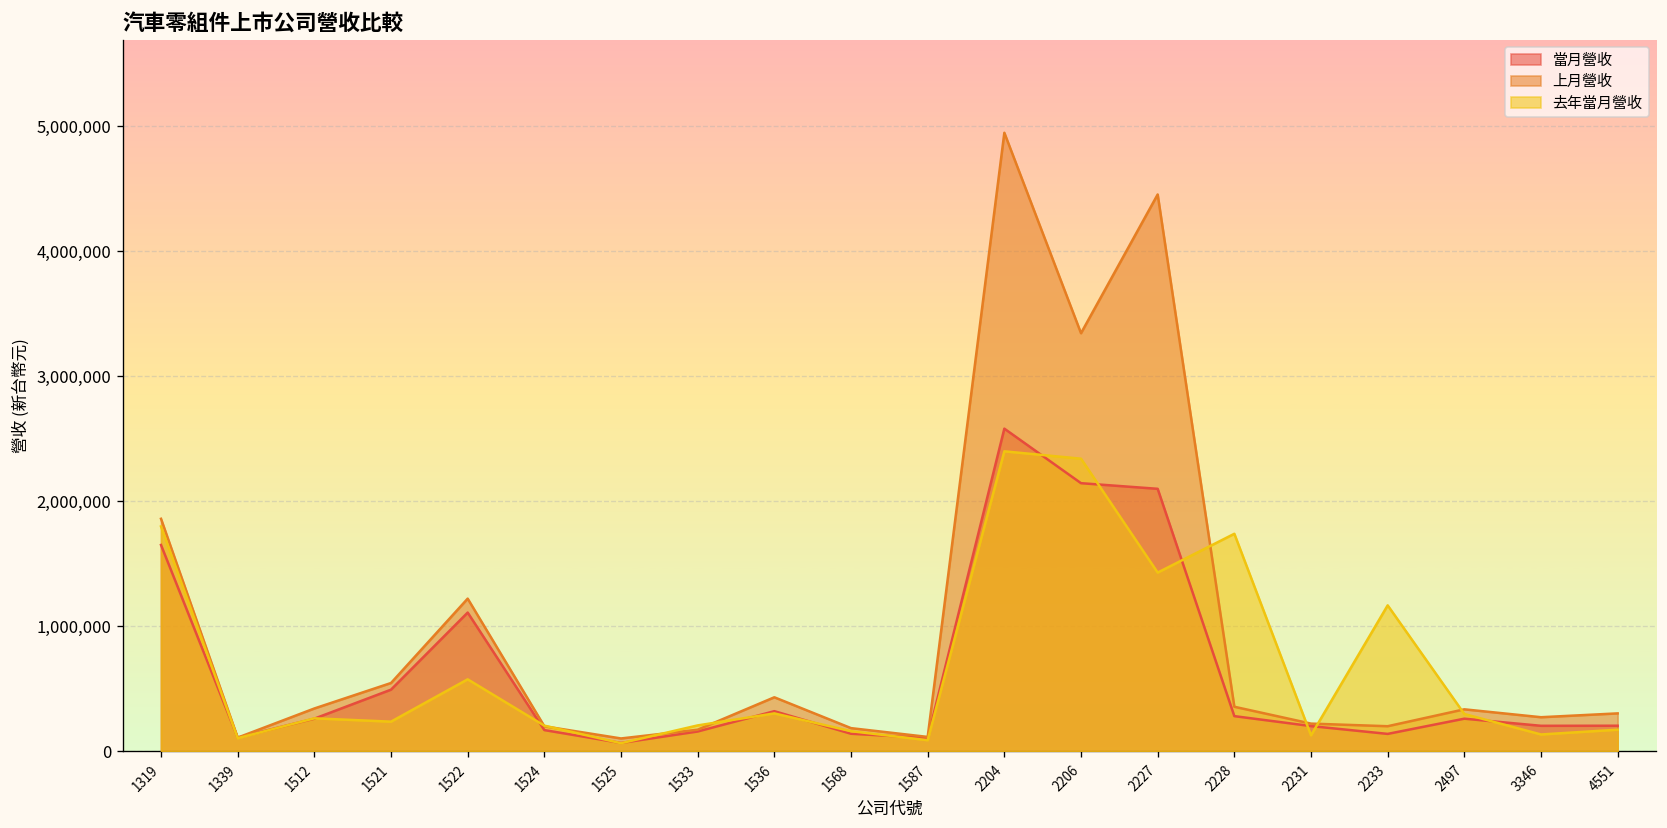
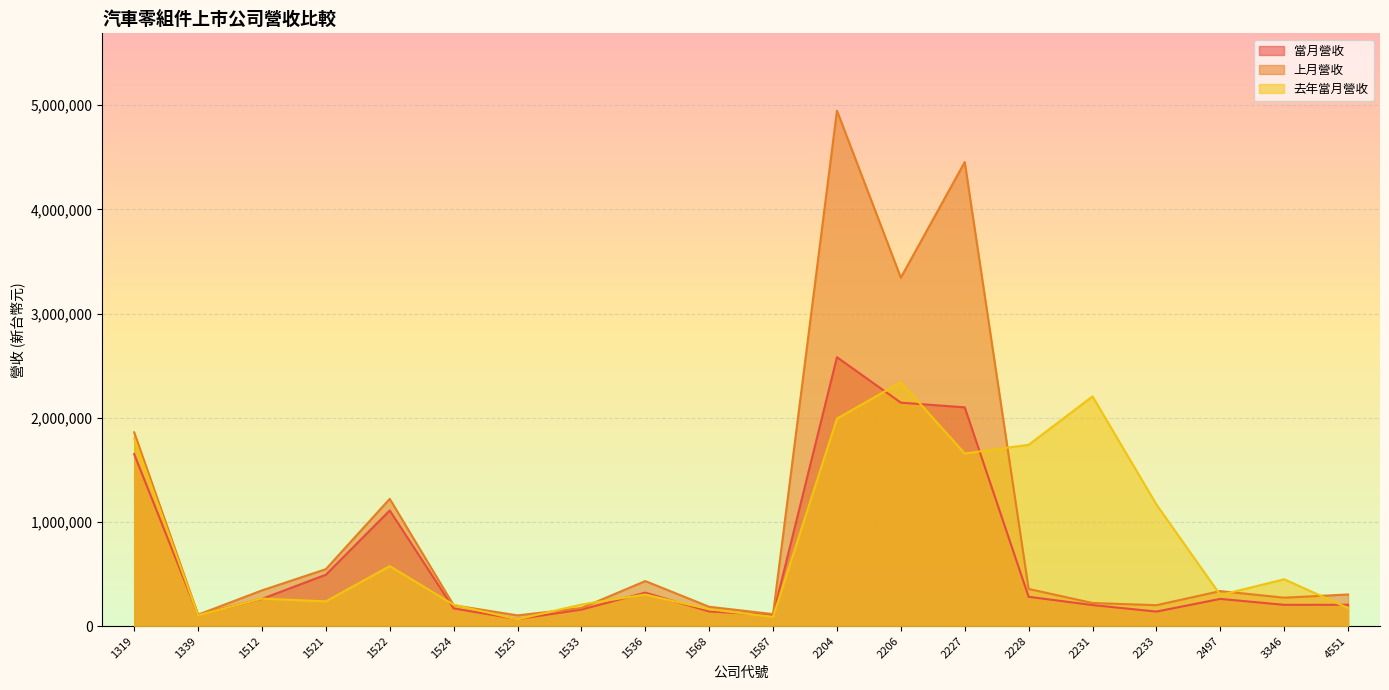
去年當月營收, 2204: 2,400,000 -> 1,990,000
去年當月營收, 2227: 1,430,000 -> 1,660,000
去年當月營收, 2231: 130,000 -> 2,200,000
去年當月營收, 3346: 130,000 -> 450,000
